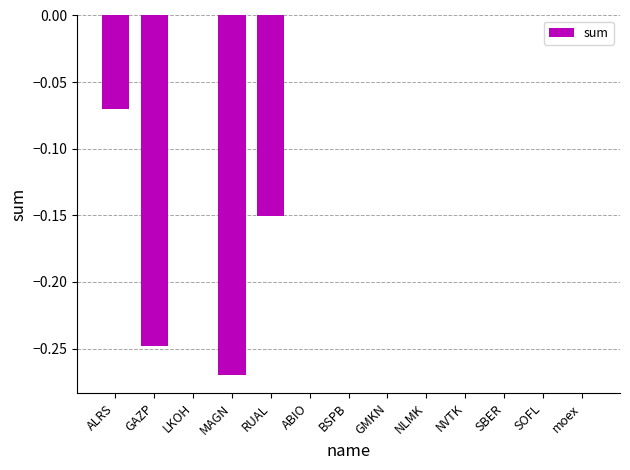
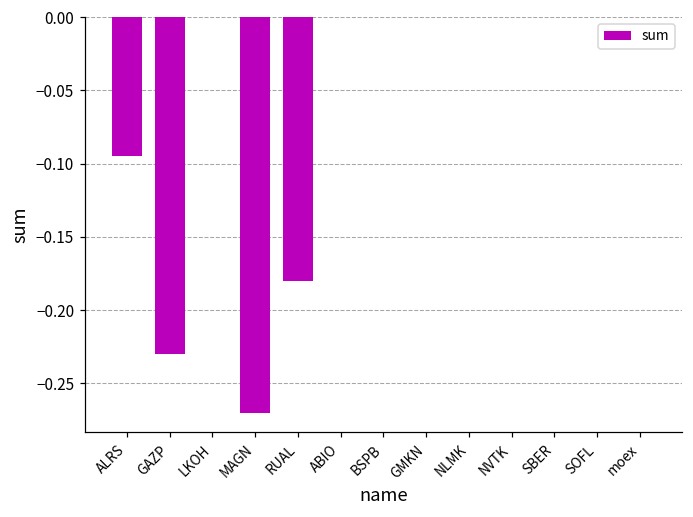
ALRS: -0.070 -> -0.094
GAZP: -0.248 -> -0.230
RUAL: -0.150 -> -0.180
